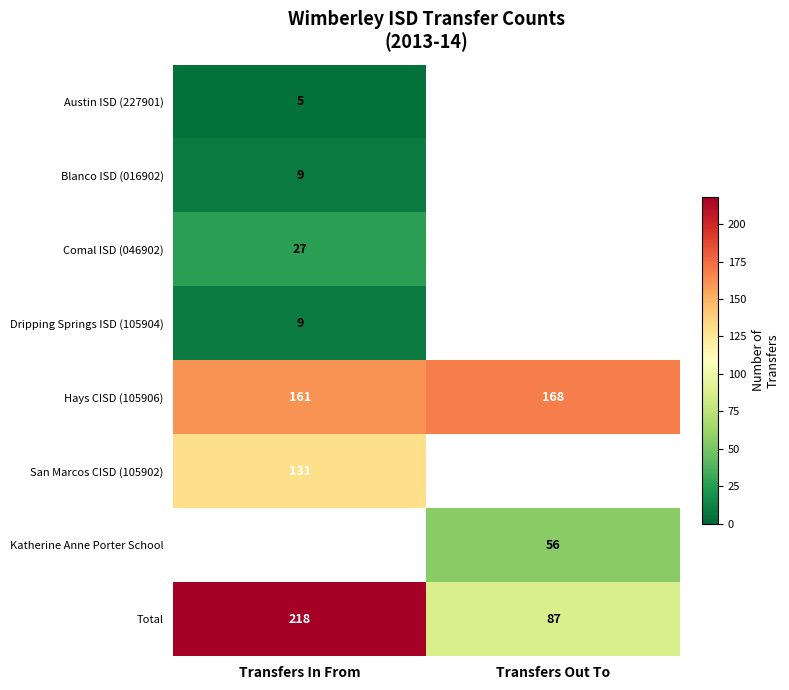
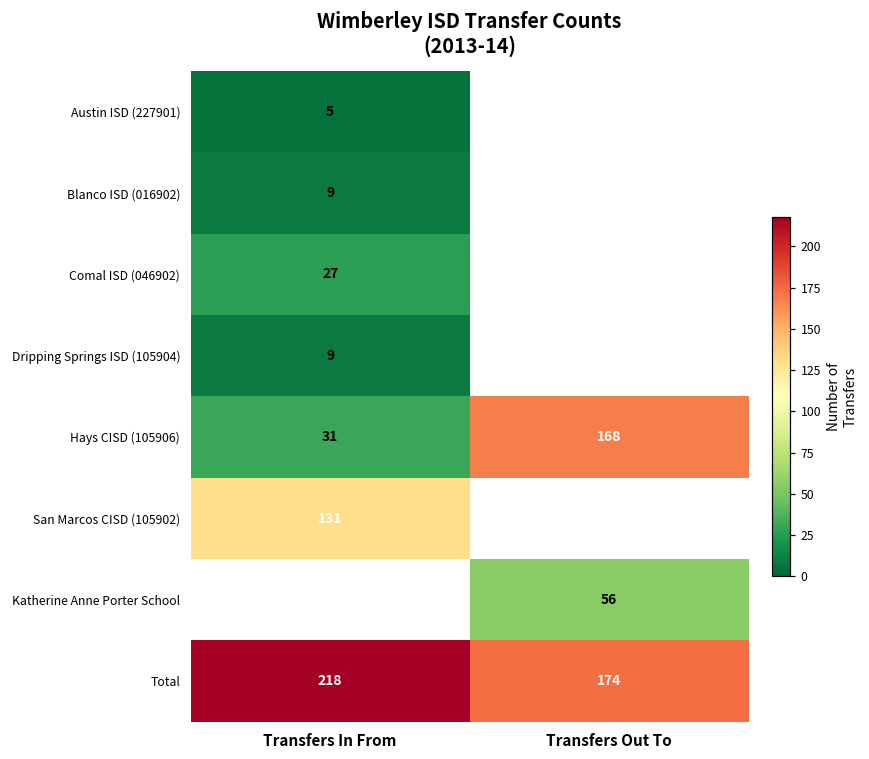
Hays CISD (105906), Transfers In From: 161 -> 31
Total, Transfers Out To: 87 -> 174
